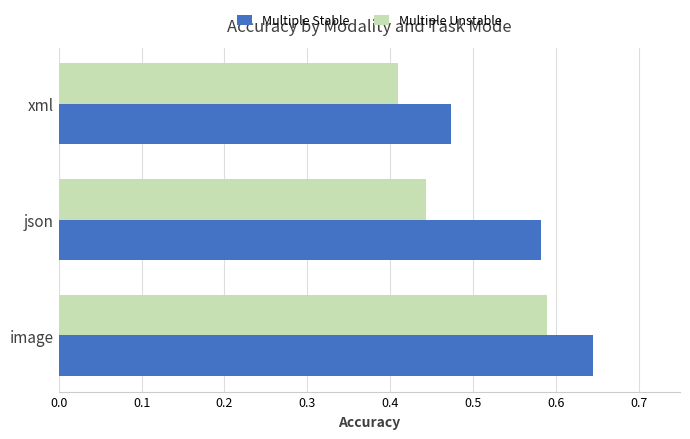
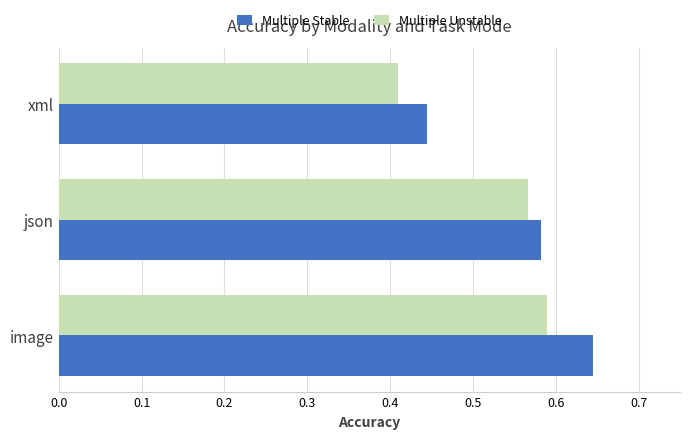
Multiple Stable, xml: 0.47 -> 0.44
Multiple Unstable, json: 0.44 -> 0.57
